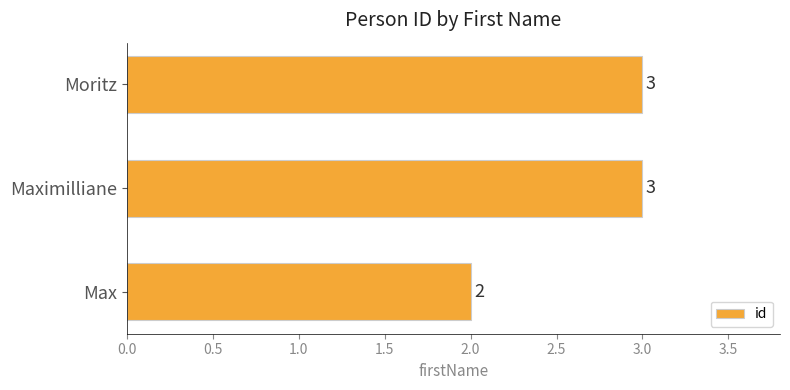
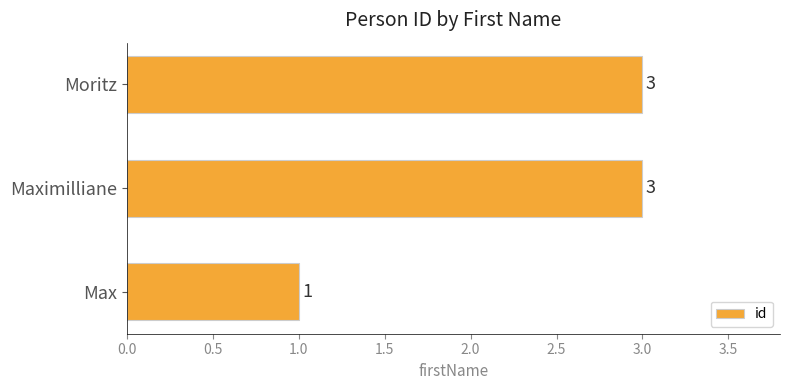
Max: 2 -> 1
